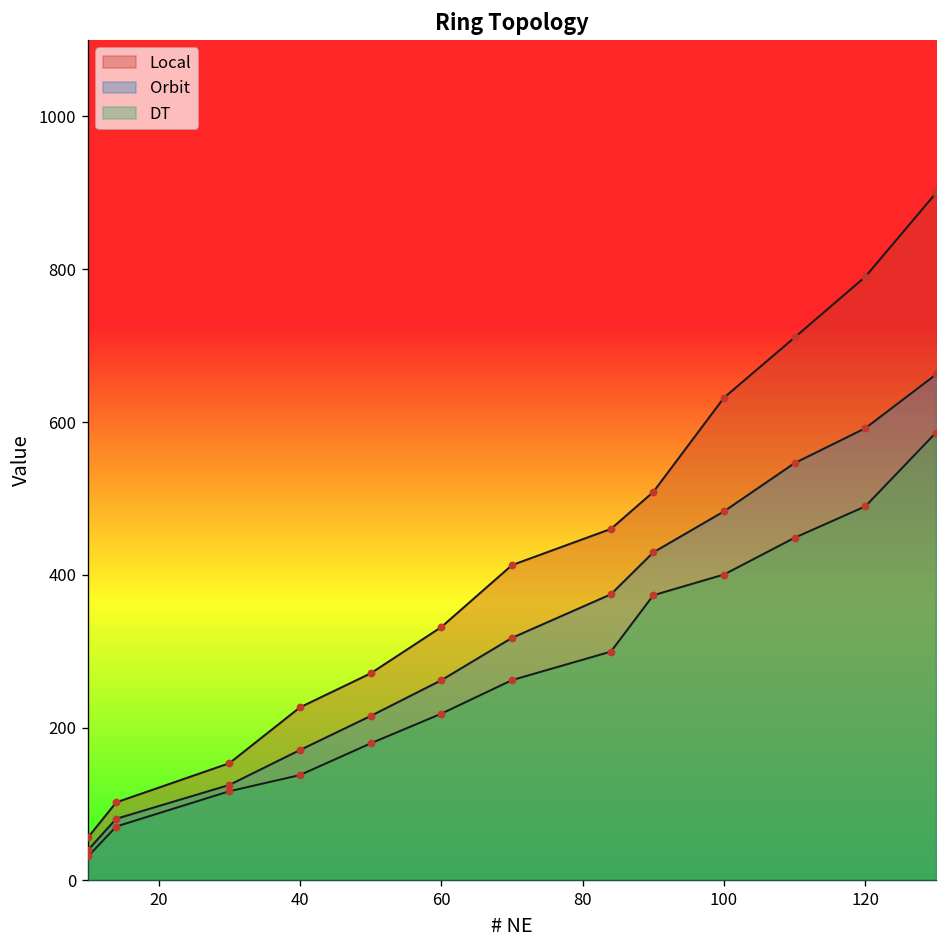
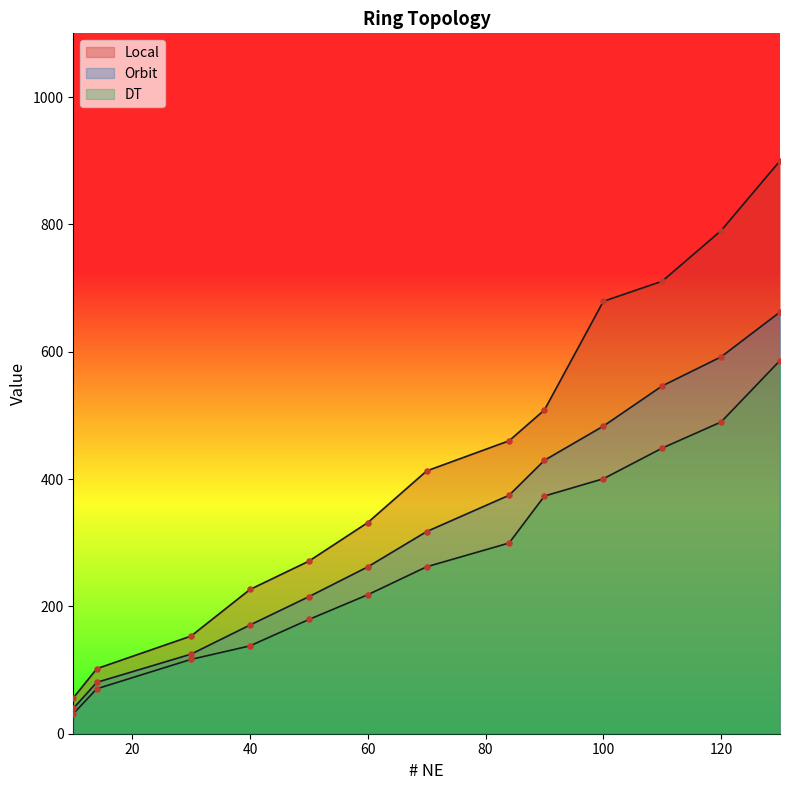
Local, 100: 630 -> 680
